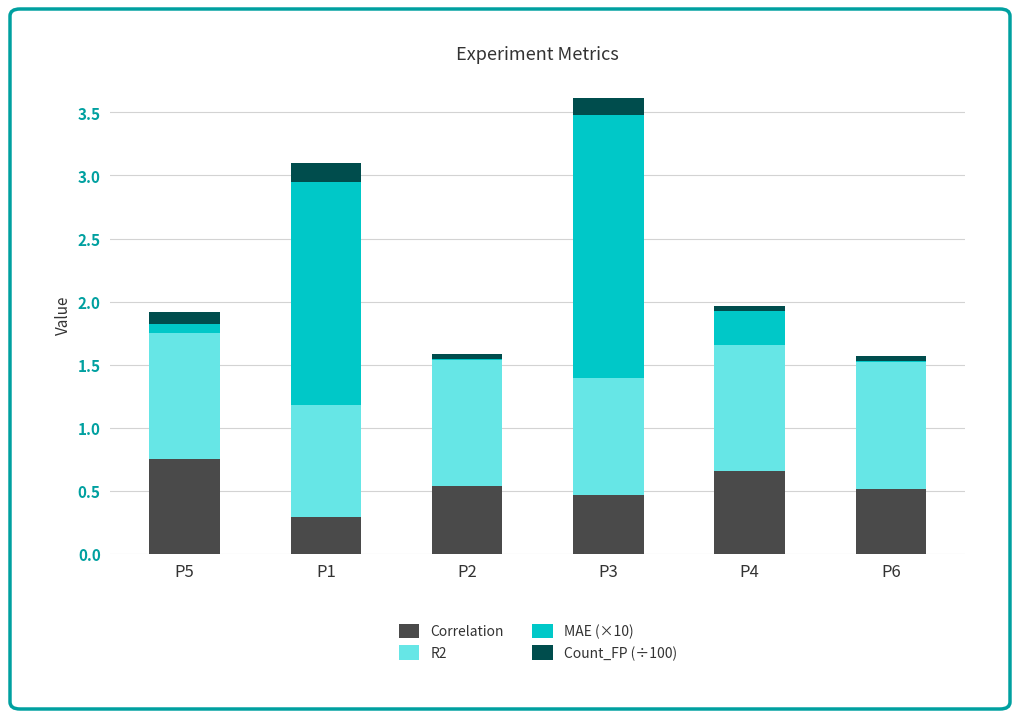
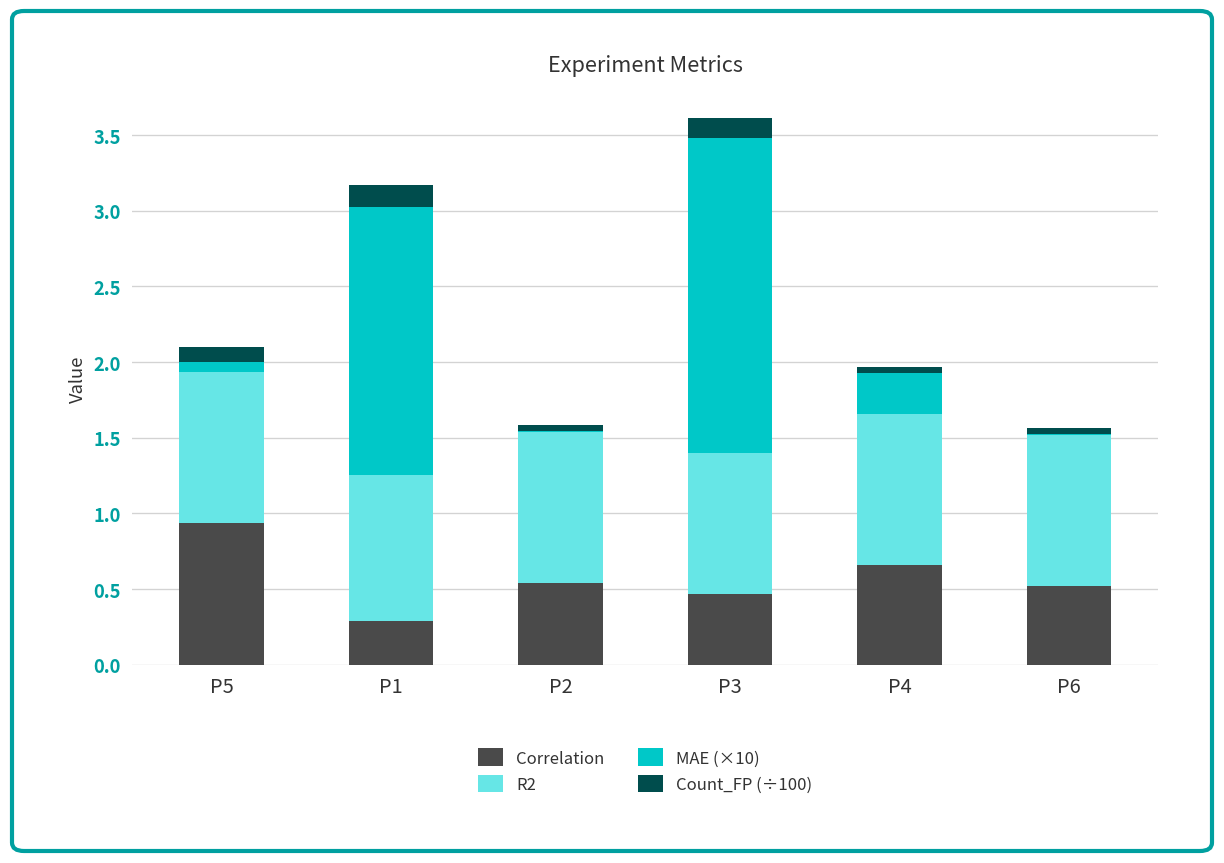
Correlation, P5: 0.75 -> 0.93
R2, P1: 0.89 -> 0.96
